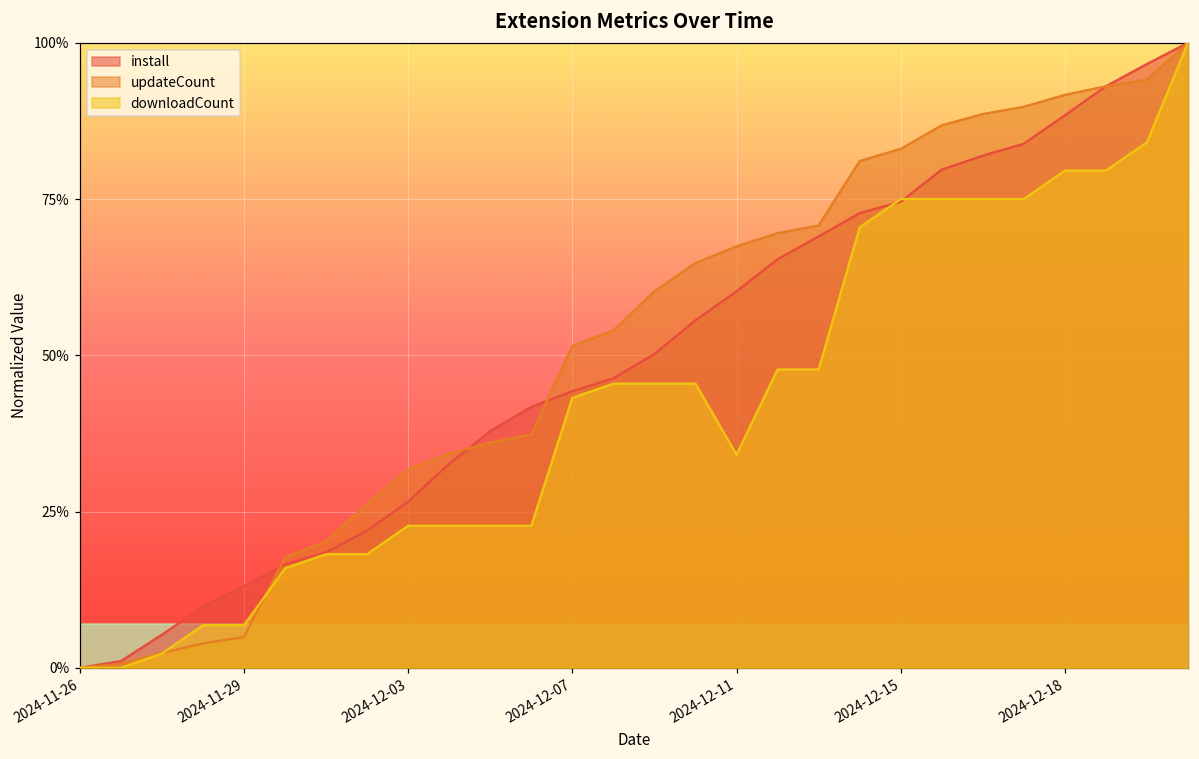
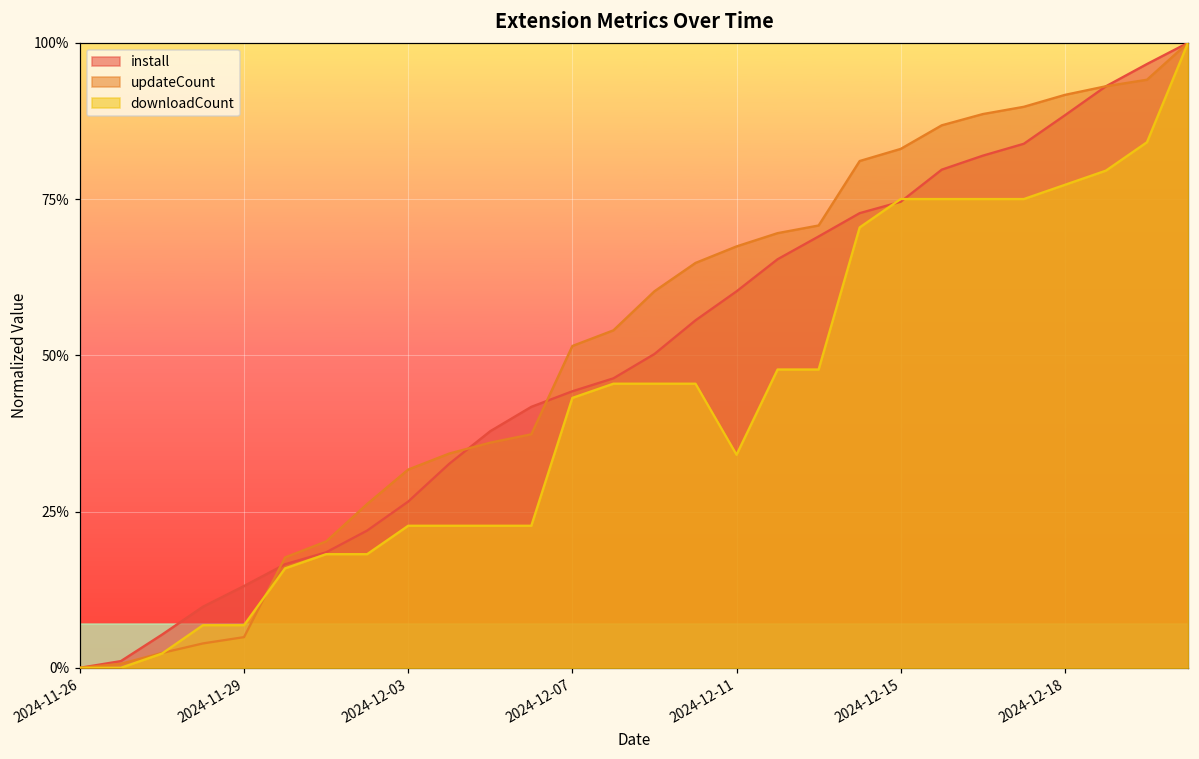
downloadCount, 2024-12-18: 80% -> 77%
